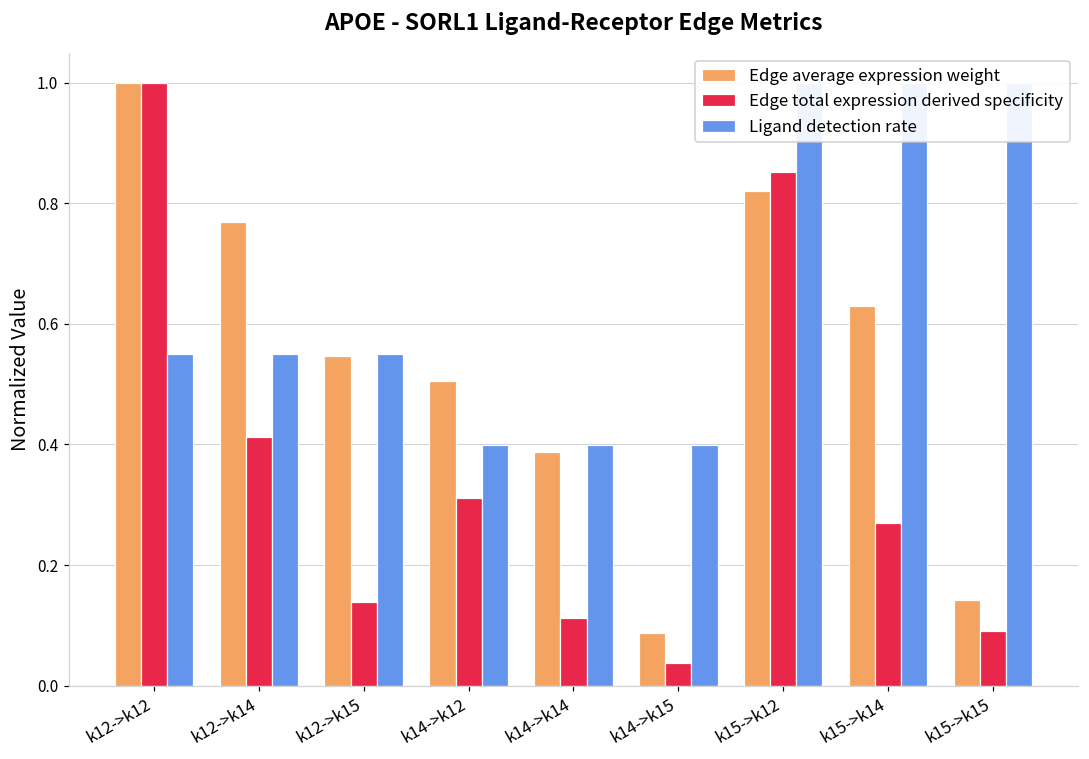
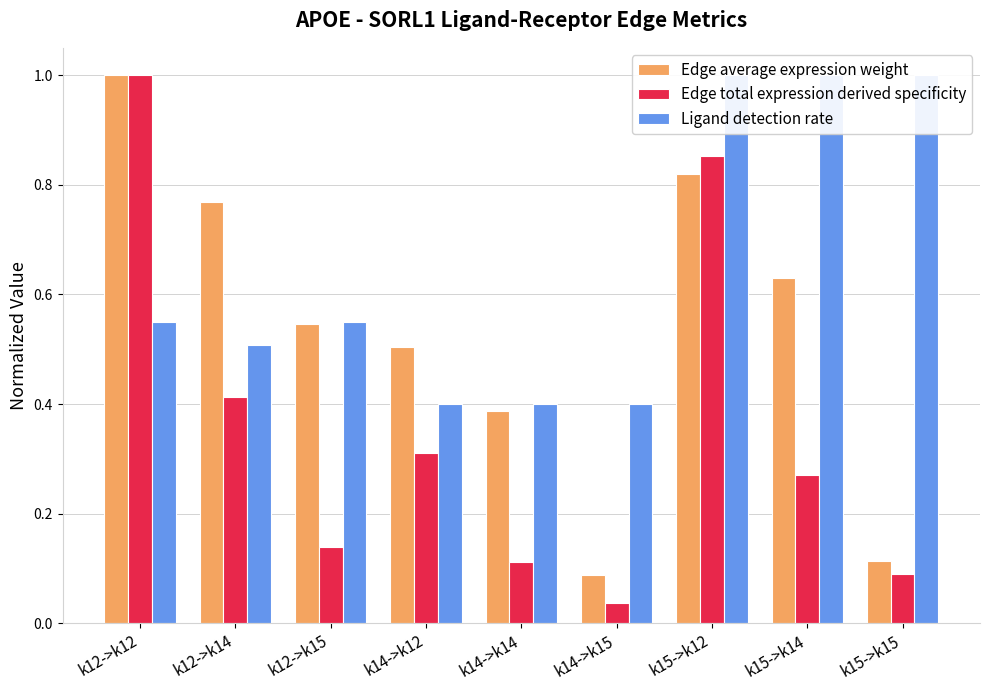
Ligand detection rate, k12->k14: 0.55 -> 0.51
Edge average expression weight, k15->k15: 0.14 -> 0.11
